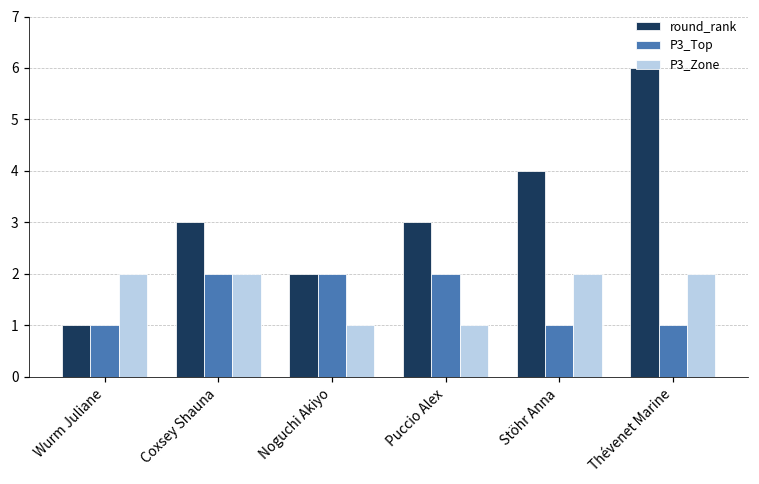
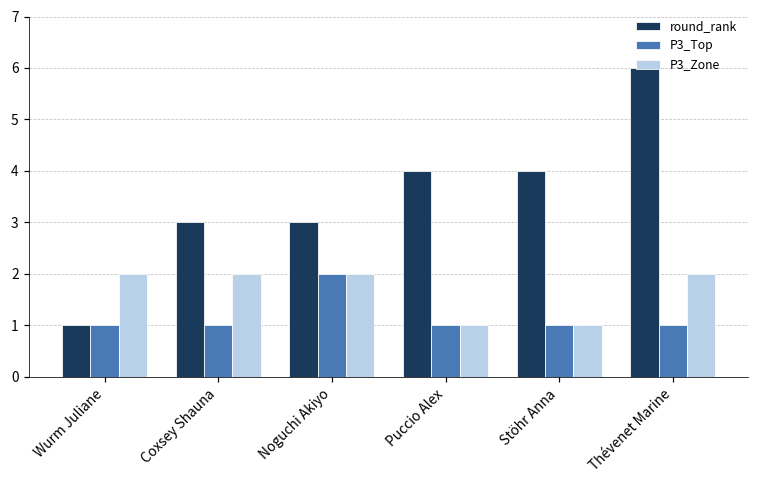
P3_Top, Coxsey Shauna: 2 -> 1
round_rank, Noguchi Akiyo: 2 -> 3
P3_Zone, Noguchi Akiyo: 1 -> 2
round_rank, Puccio Alex: 3 -> 4
P3_Top, Puccio Alex: 2 -> 1
P3_Zone, Stöhr Anna: 2 -> 1
